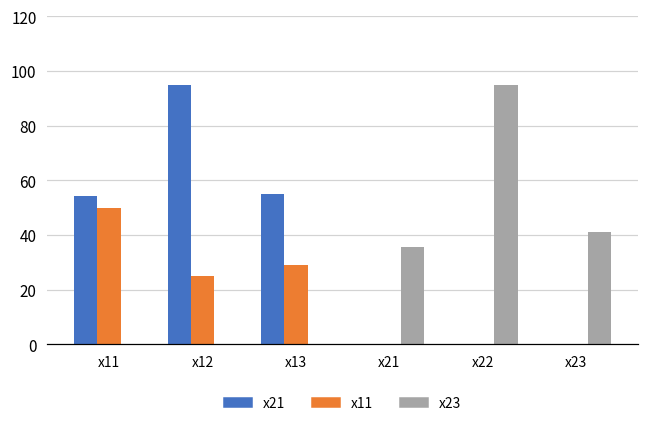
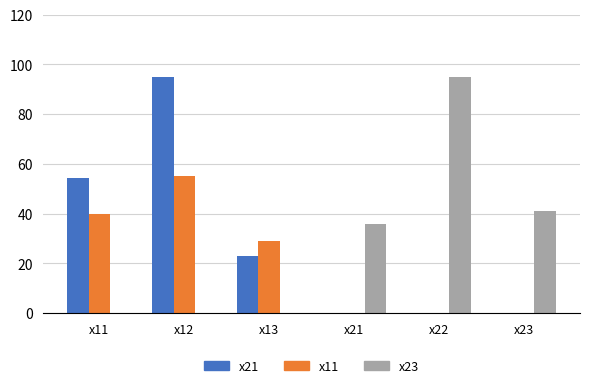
x11, x11: 50 -> 40
x11, x12: 25 -> 55
x21, x13: 55 -> 23
